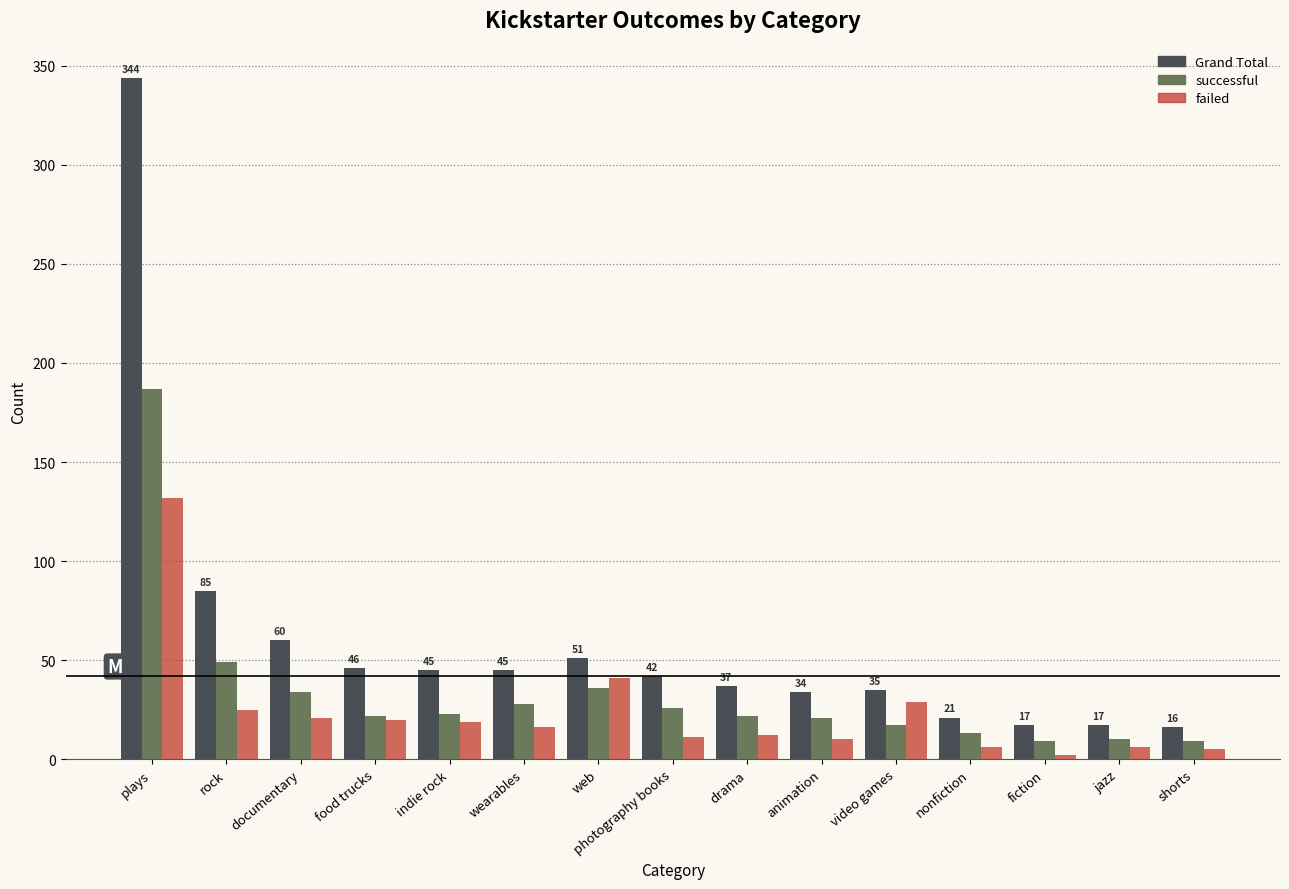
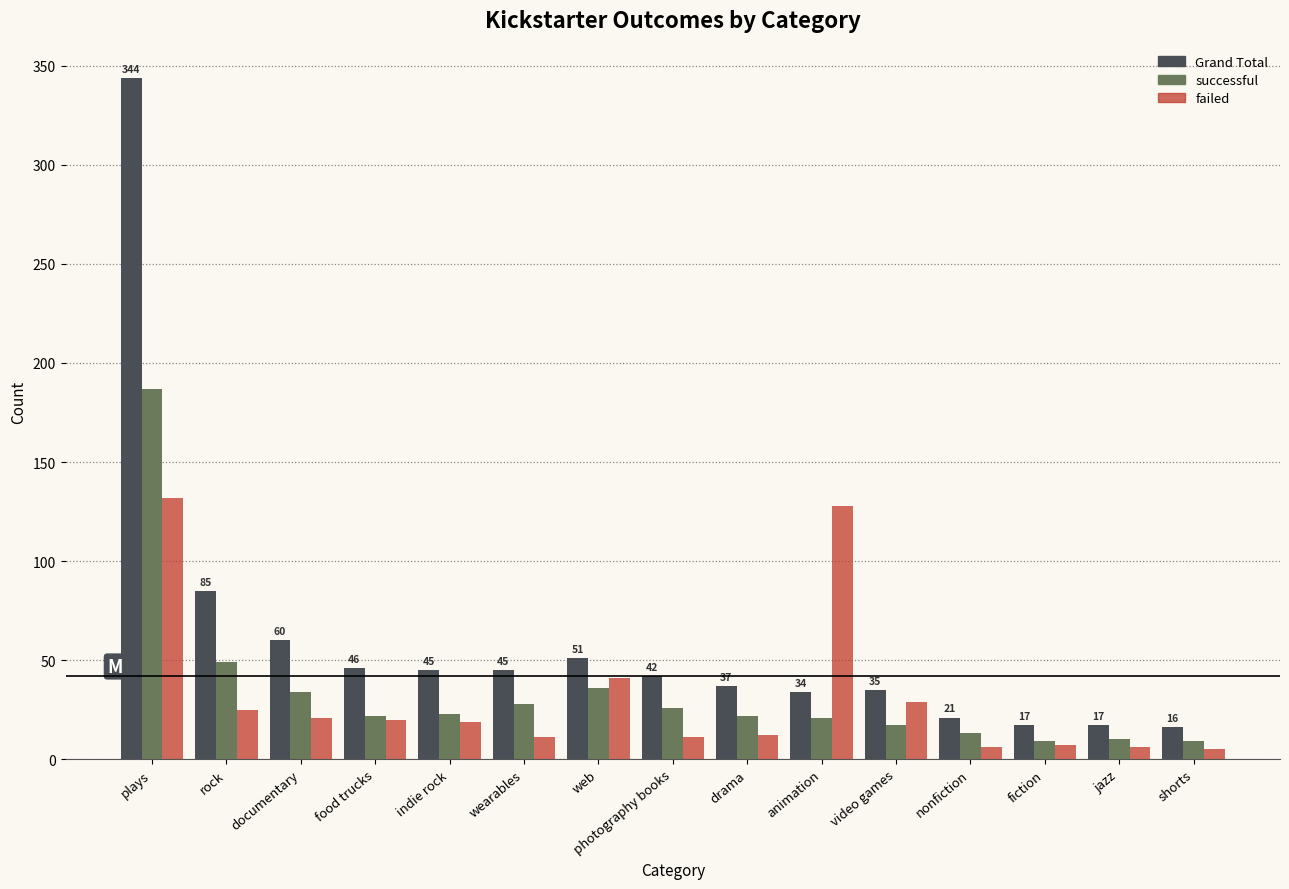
failed, wearables: 16 -> 11
failed, animation: 10 -> 128
failed, fiction: 2 -> 7
